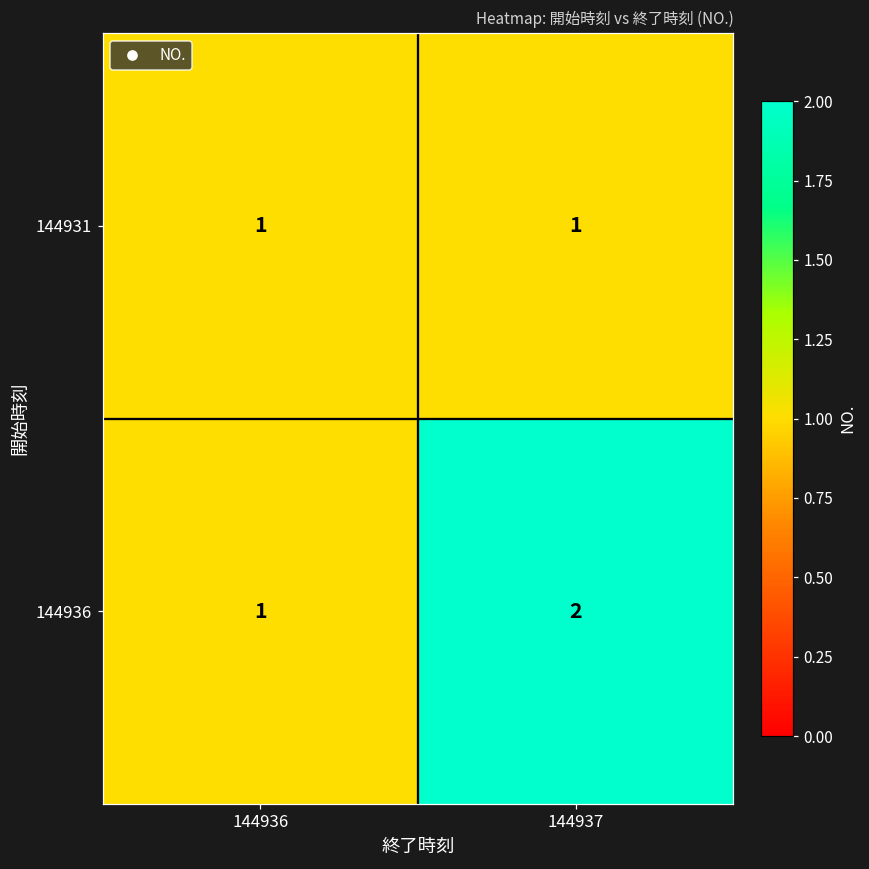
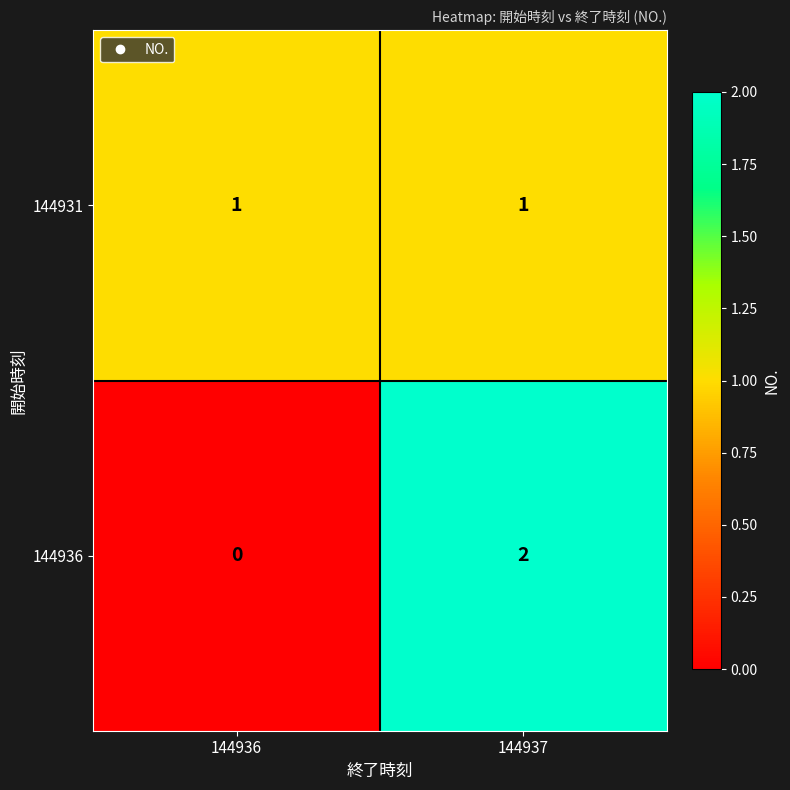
144936, 144936: 1 -> 0
